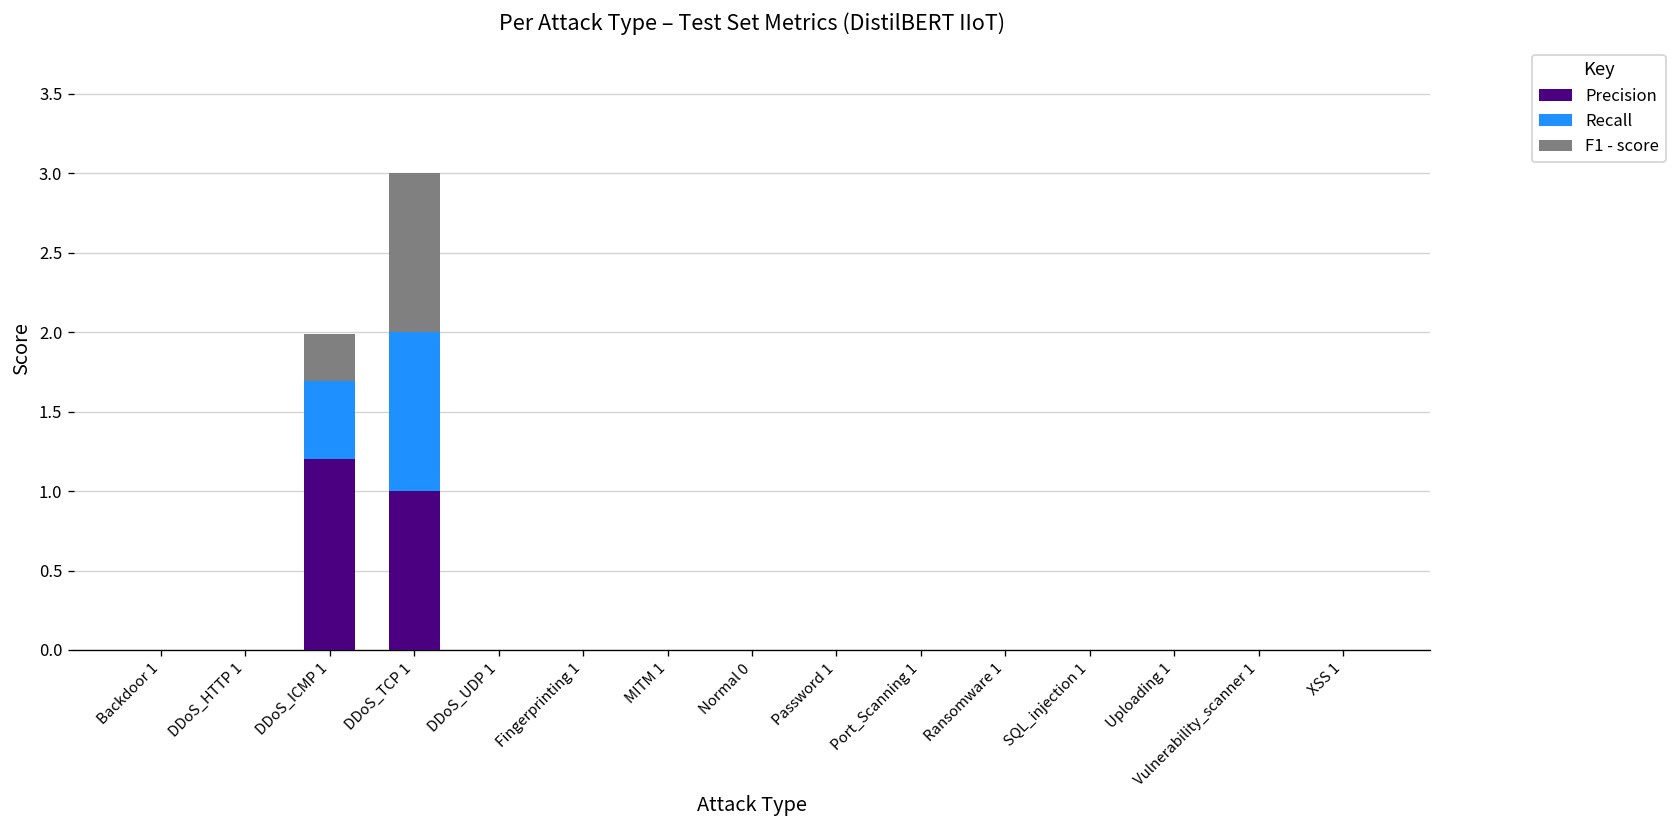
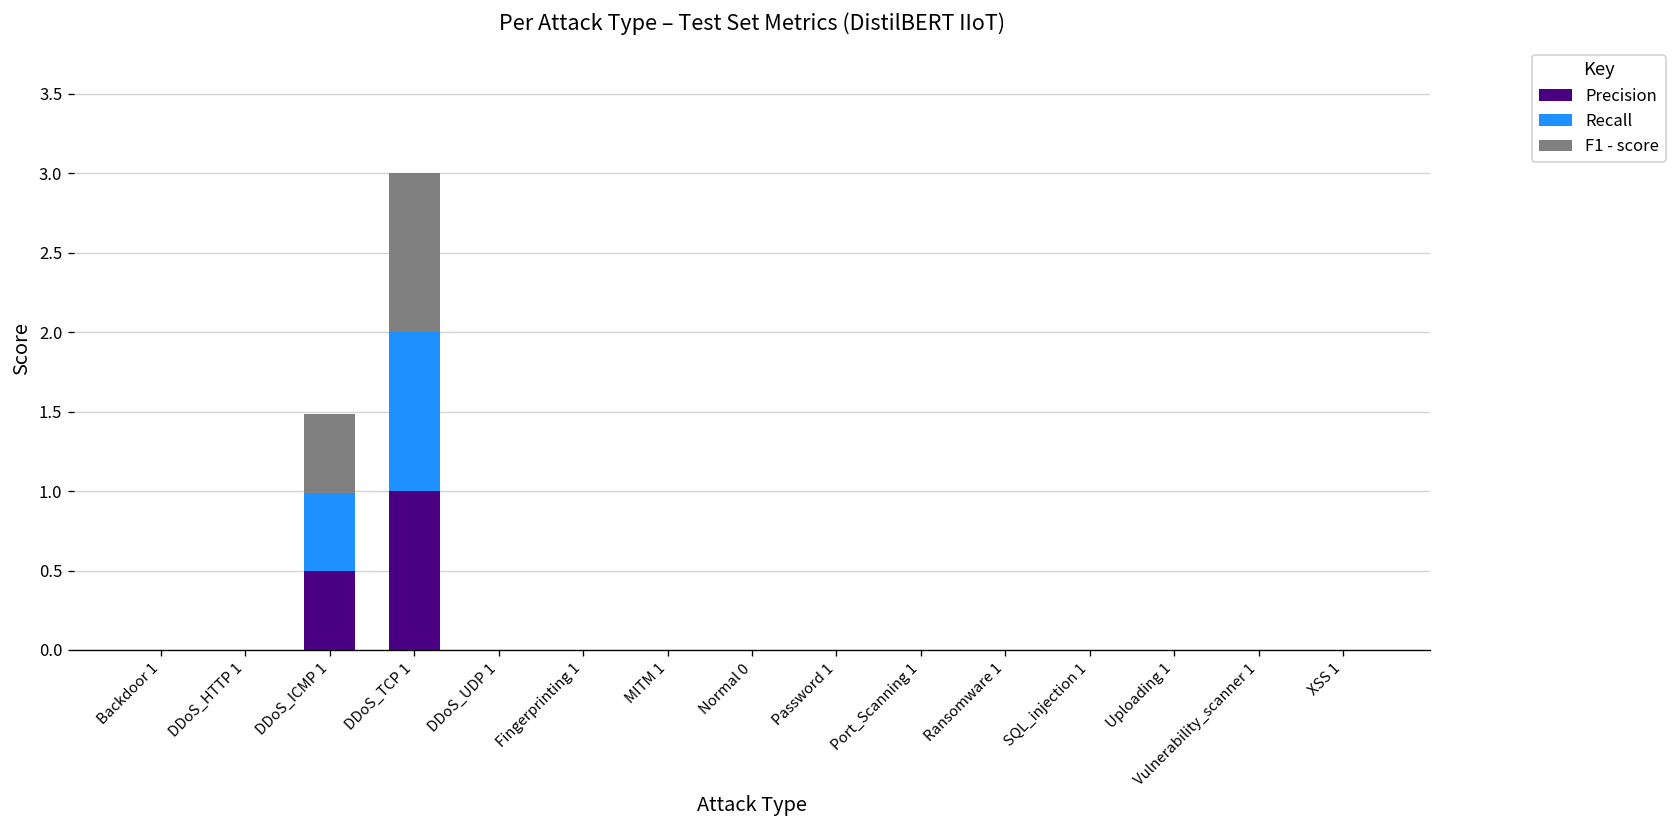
Precision, DDoS_ICMP 1: 1.2 -> 0.5
F1 - score, DDoS_ICMP 1: 0.30 -> 0.50
